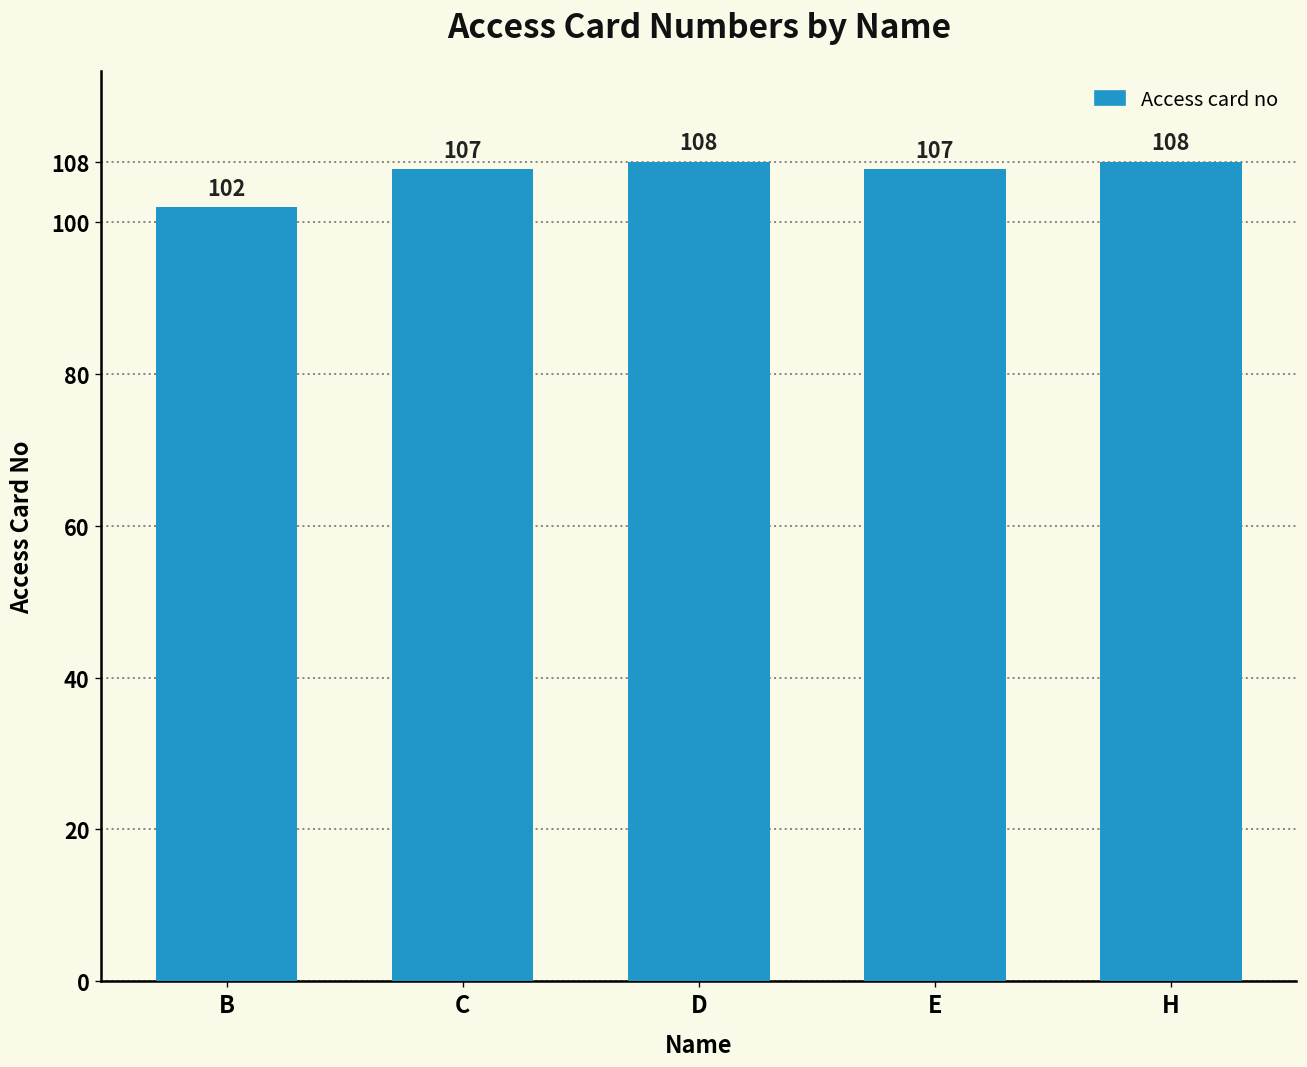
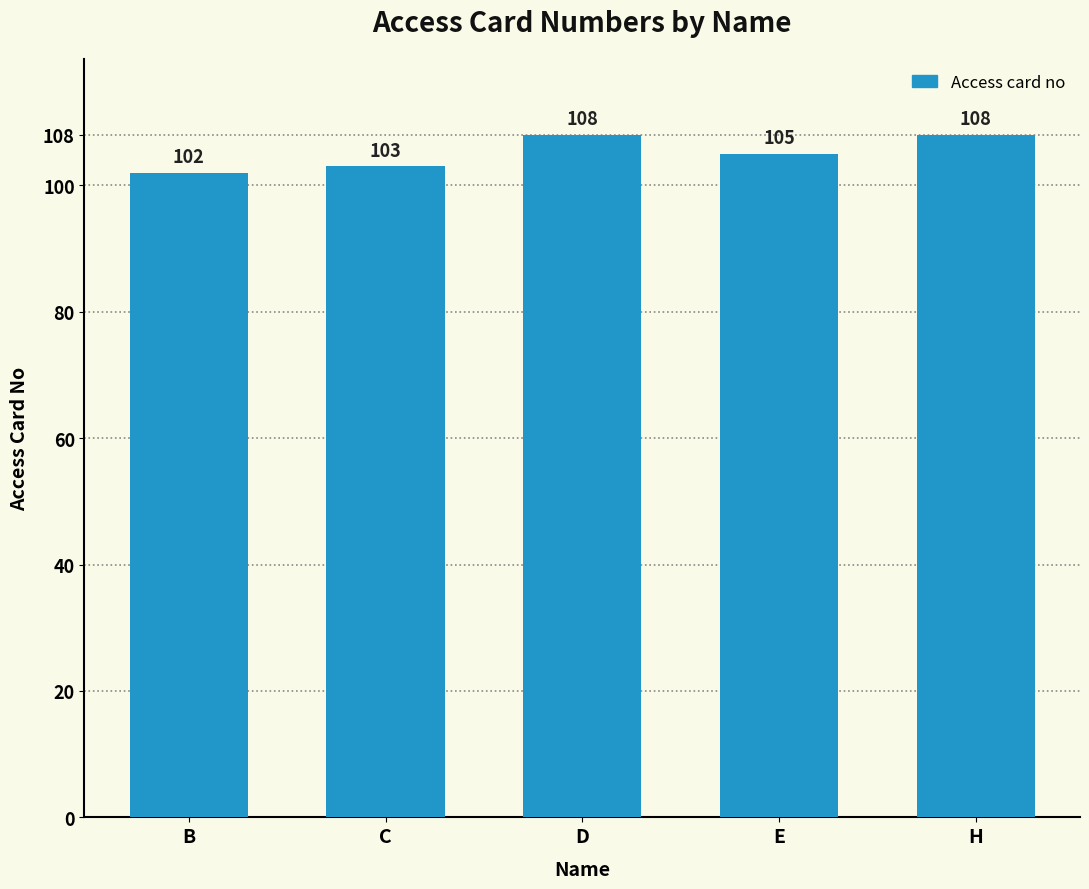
C: 107 -> 103
E: 107 -> 105
